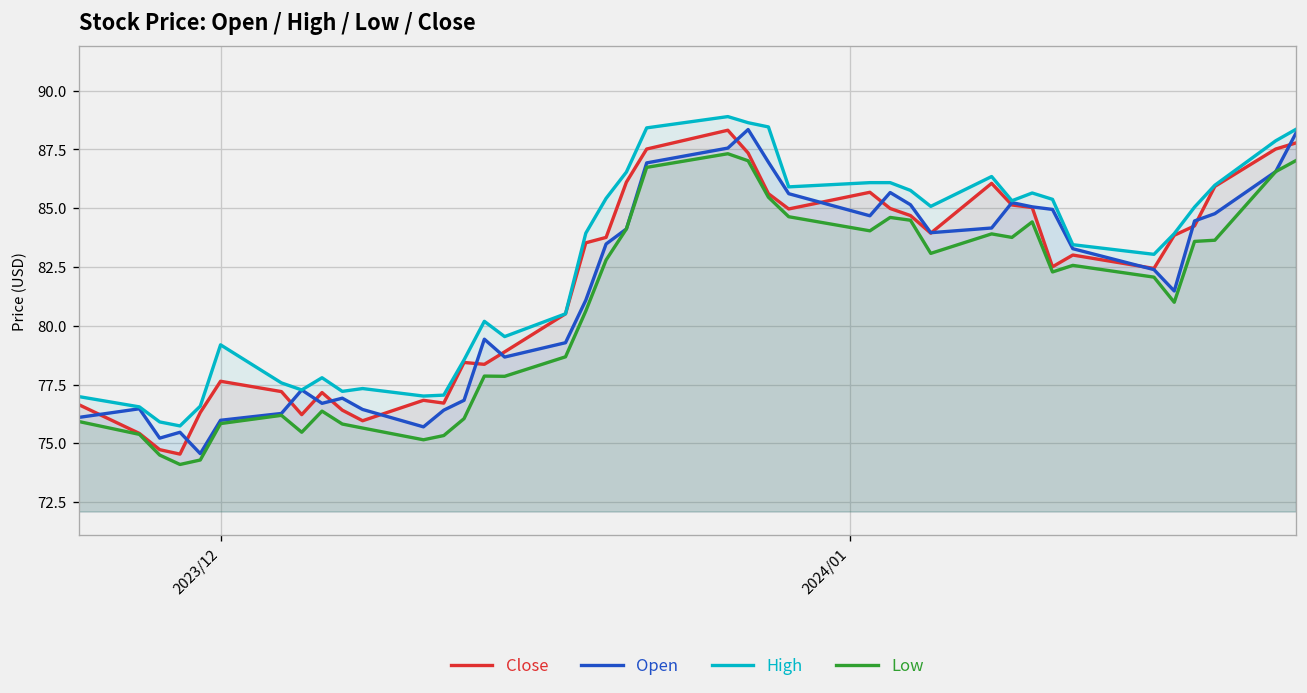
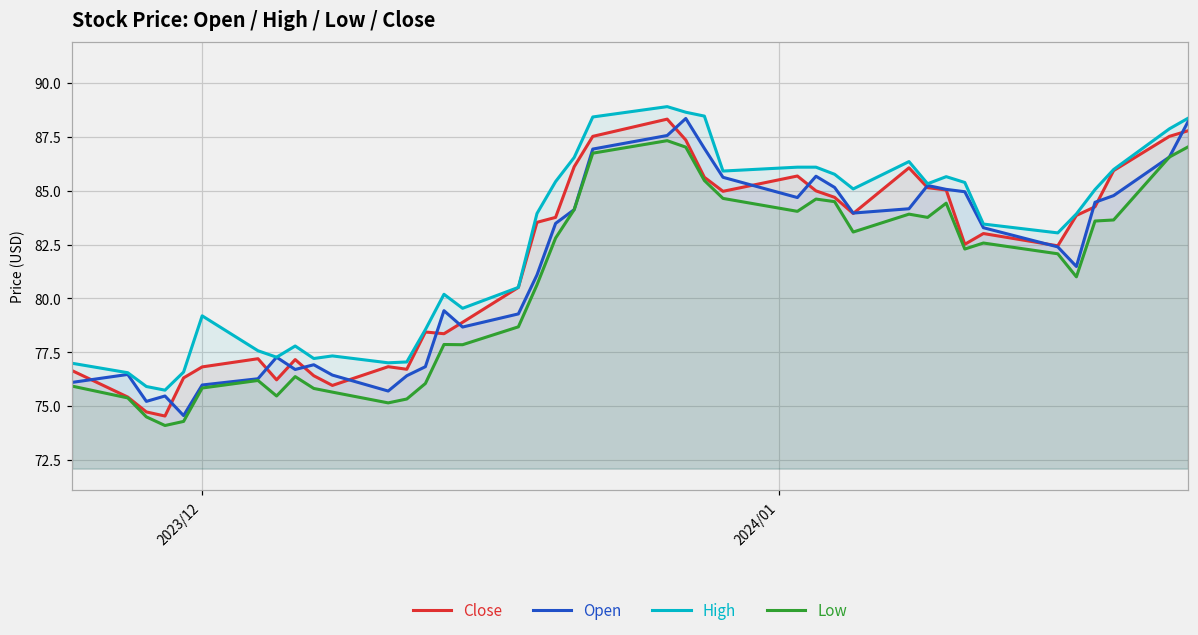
Close, 2023/12: 77.6 -> 76.8
